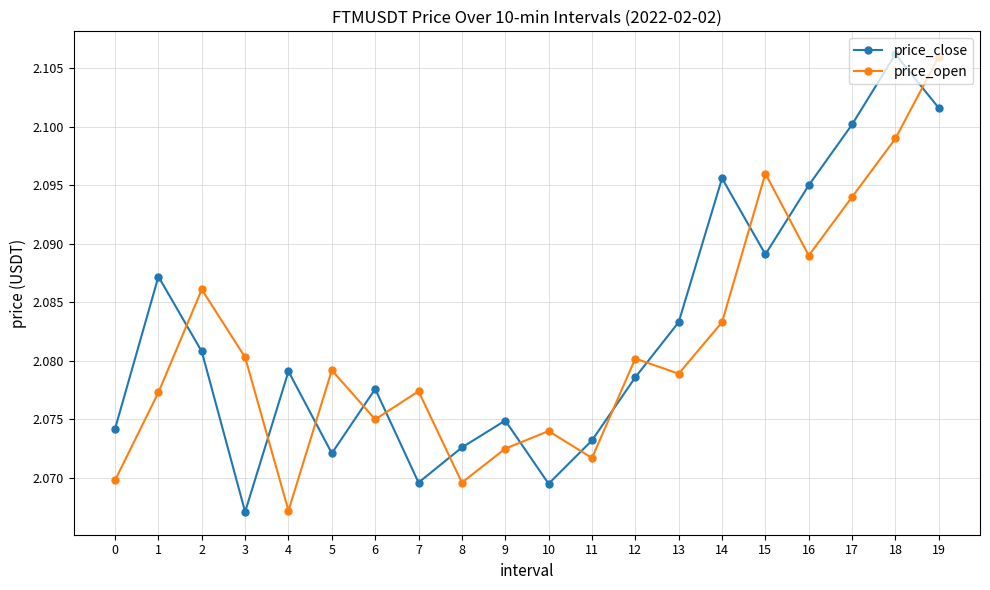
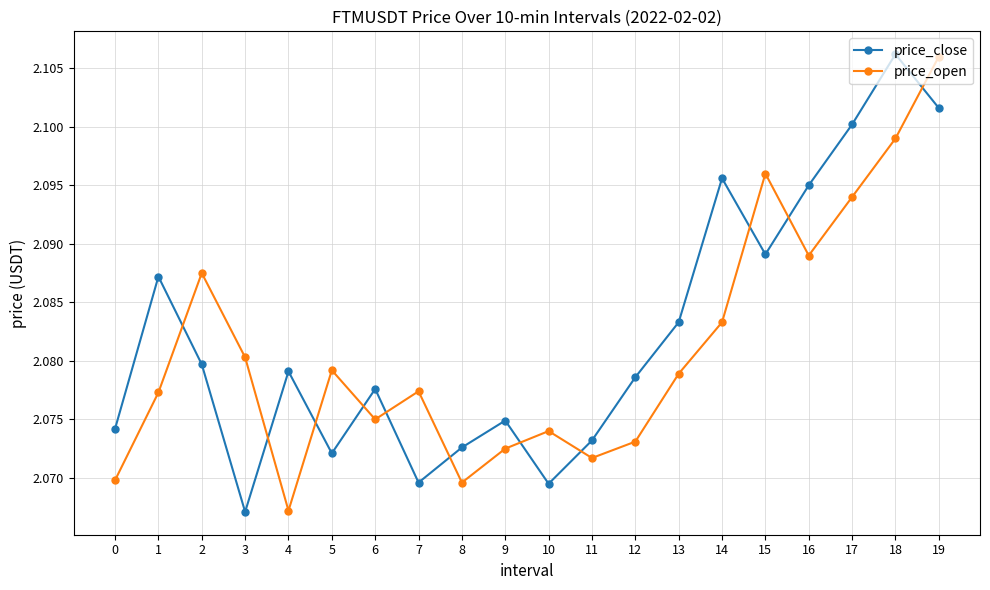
price_close, 2: 2.0808 -> 2.0797
price_open, 2: 2.0861 -> 2.0875
price_open, 12: 2.0802 -> 2.0731
